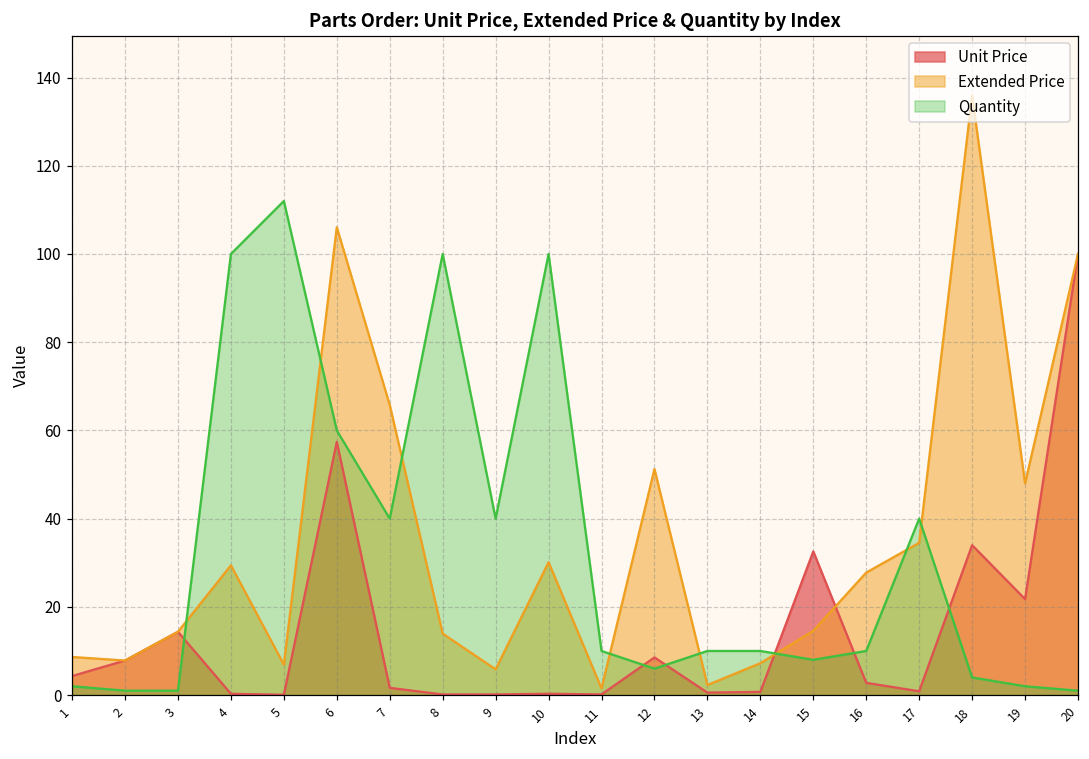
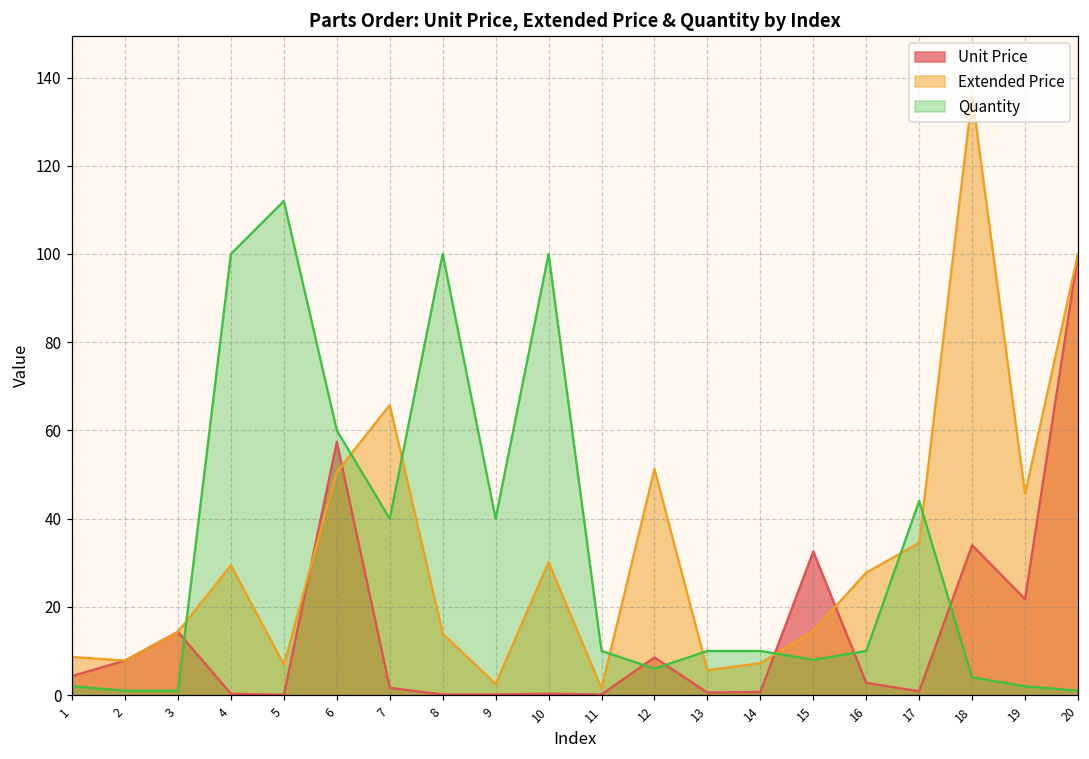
Extended Price, 6: 106 -> 51
Extended Price, 9: 6 -> 3
Extended Price, 13: 2 -> 6
Quantity, 17: 40 -> 44
Extended Price, 19: 48 -> 46
